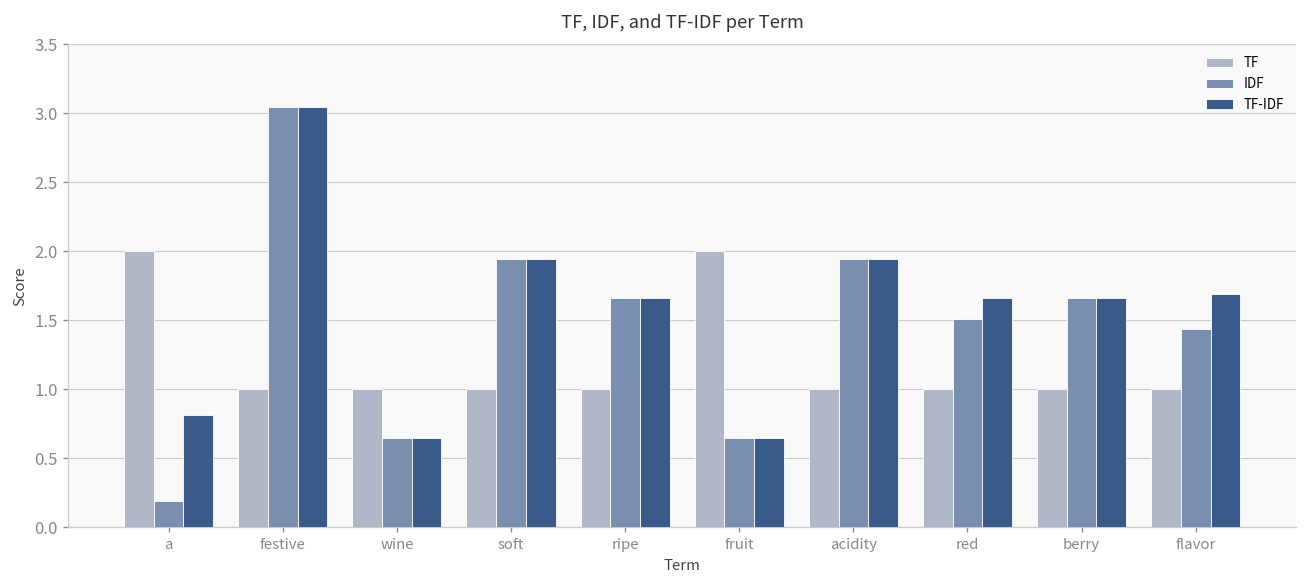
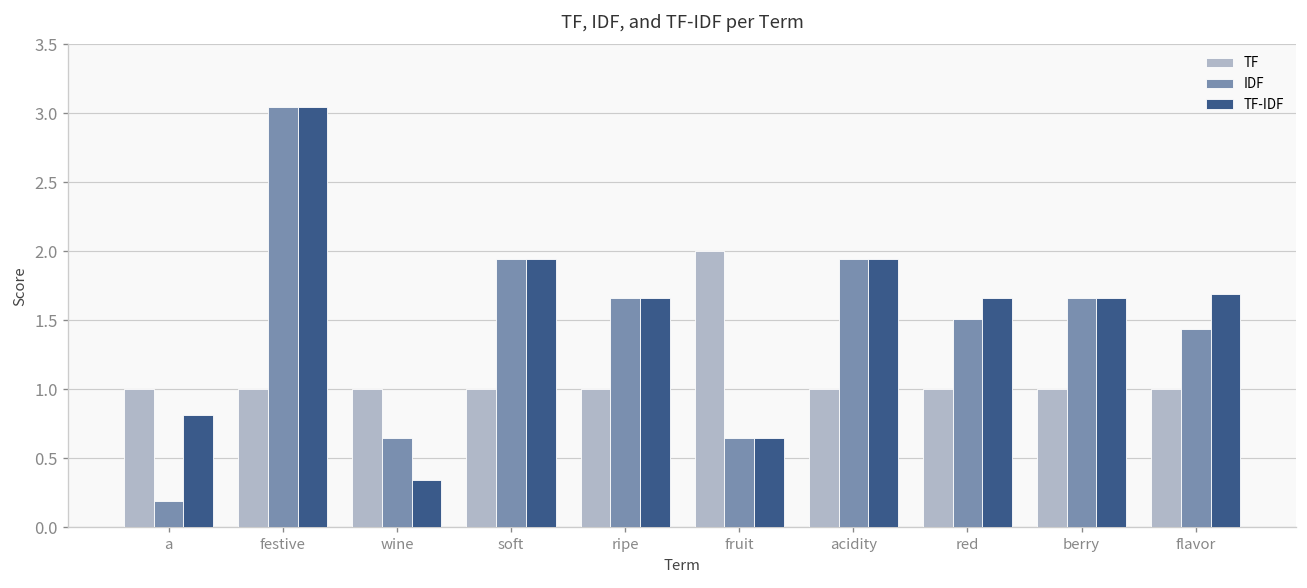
TF, a: 2 -> 1
TF-IDF, wine: 0.65 -> 0.34
